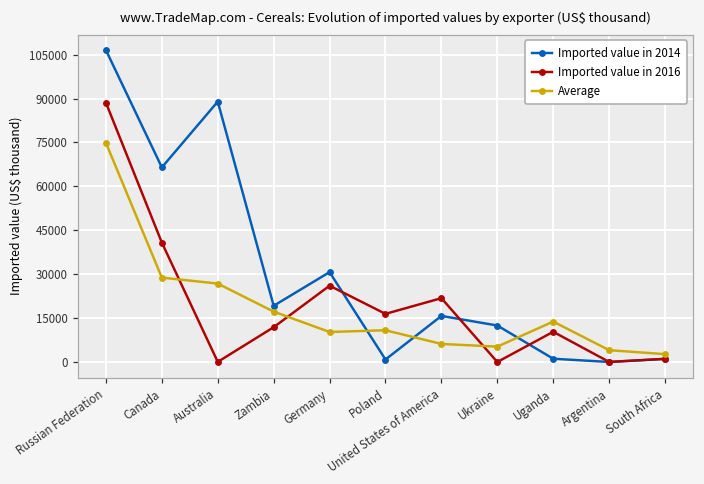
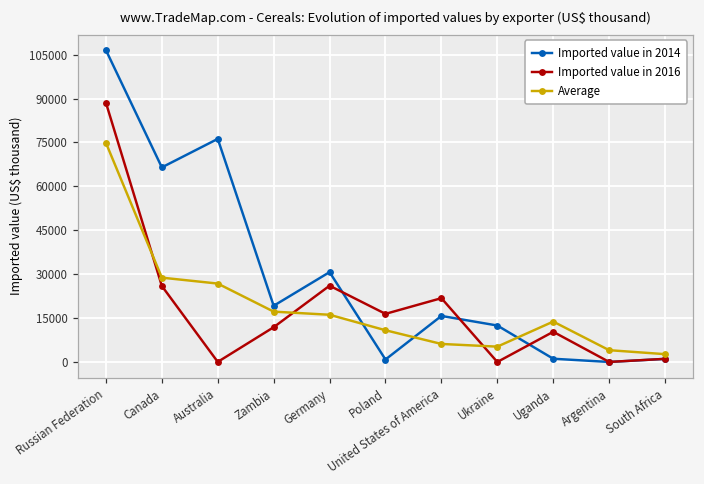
Imported value in 2016, Canada: 41000 -> 26000
Imported value in 2014, Australia: 89000 -> 76000
Average, Germany: 10000 -> 16000
